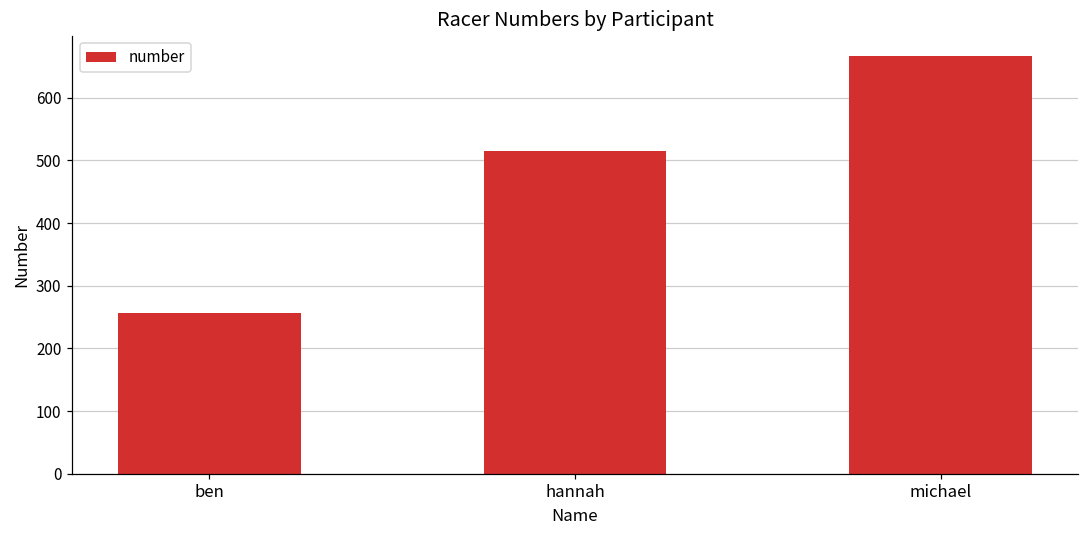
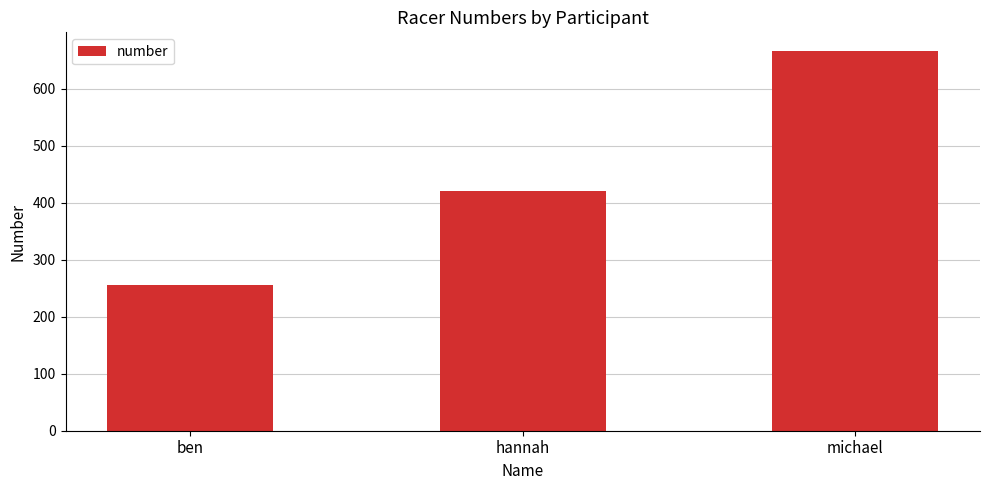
hannah: 520 -> 420
